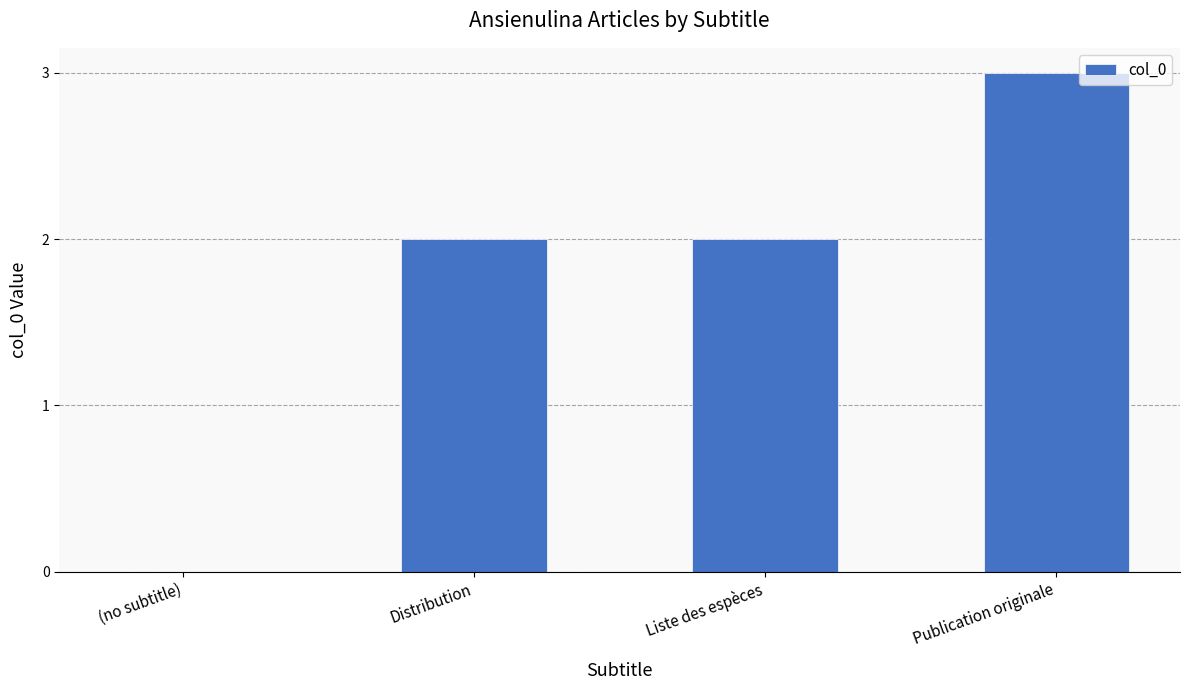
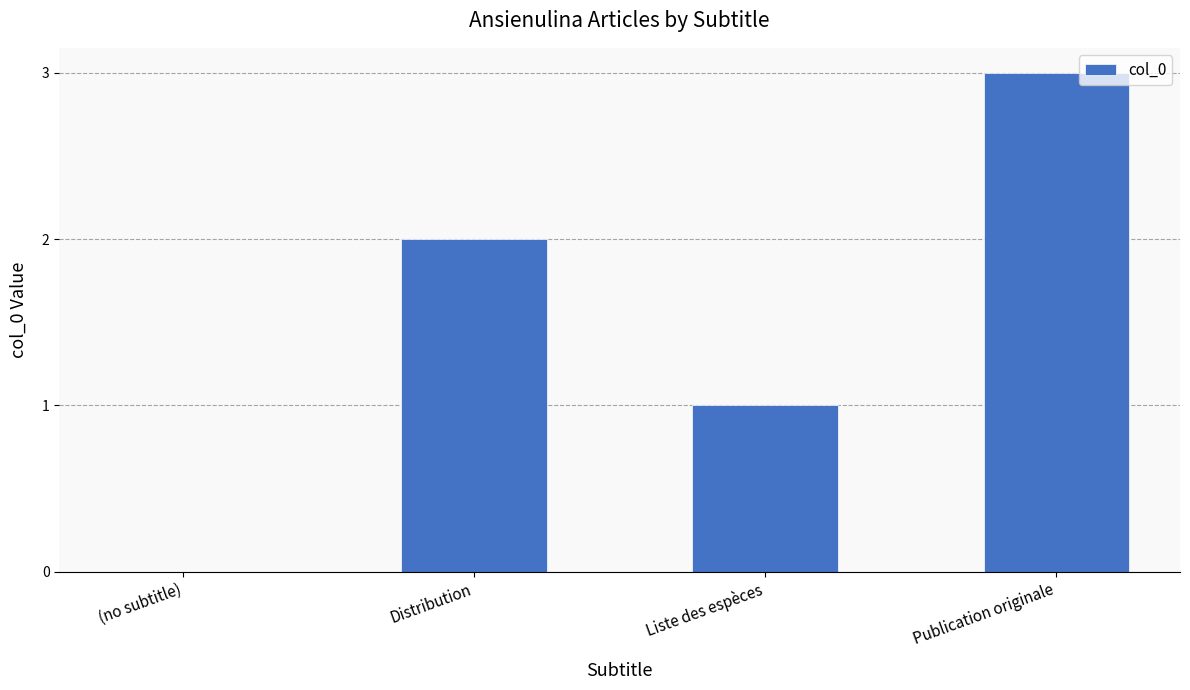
Liste des espèces: 2 -> 1
